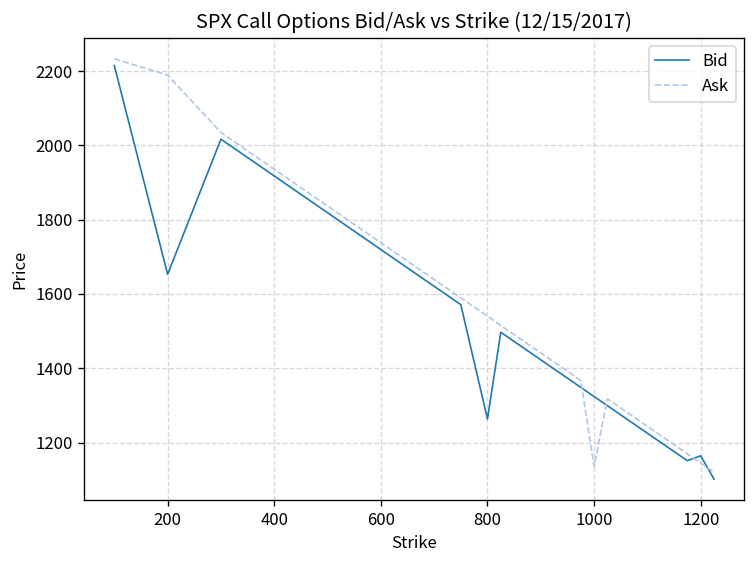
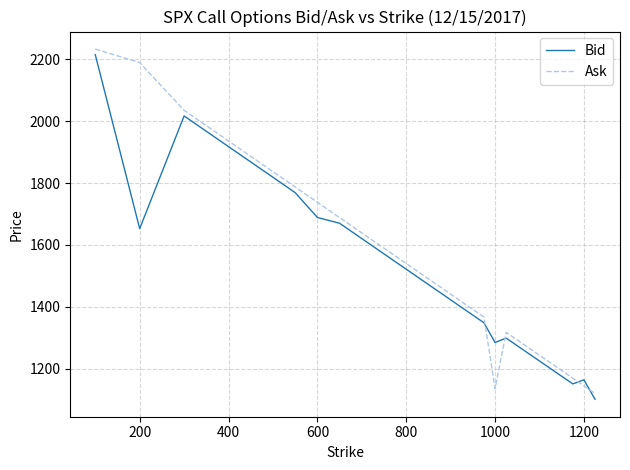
Bid, 600: 1720 -> 1690
Bid, 800: 1260 -> 1520
Bid, 1000: 1320 -> 1280
